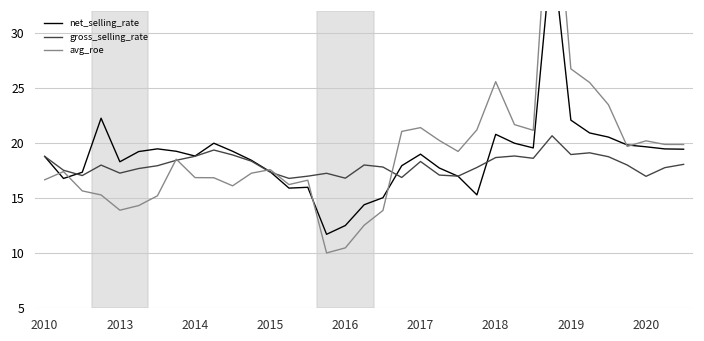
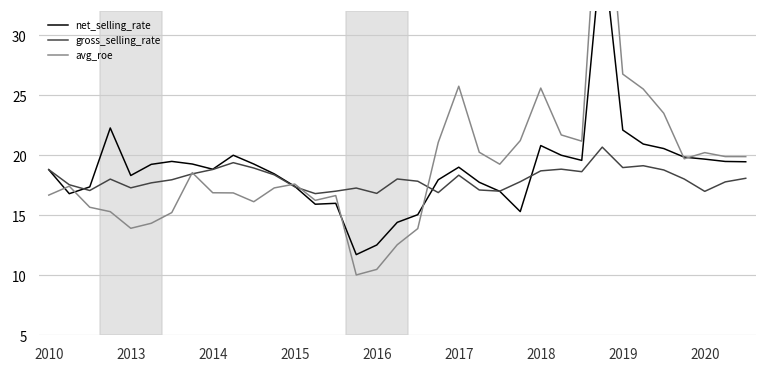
avg_roe, 2017: 21.4 -> 25.7
